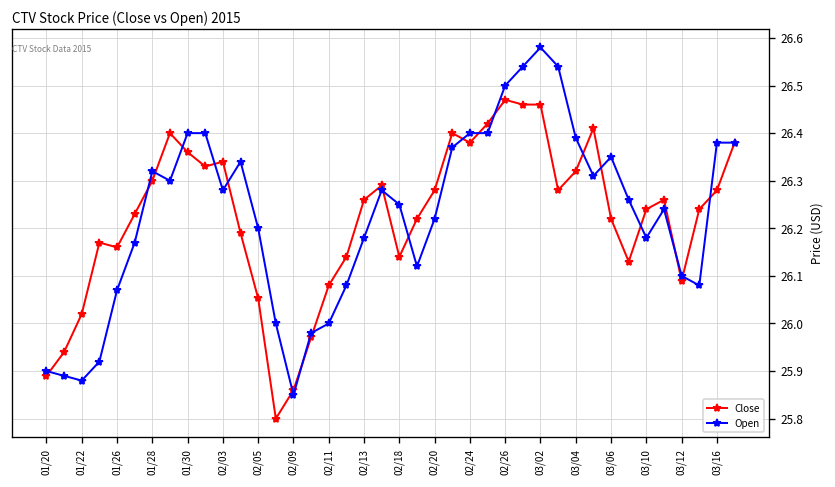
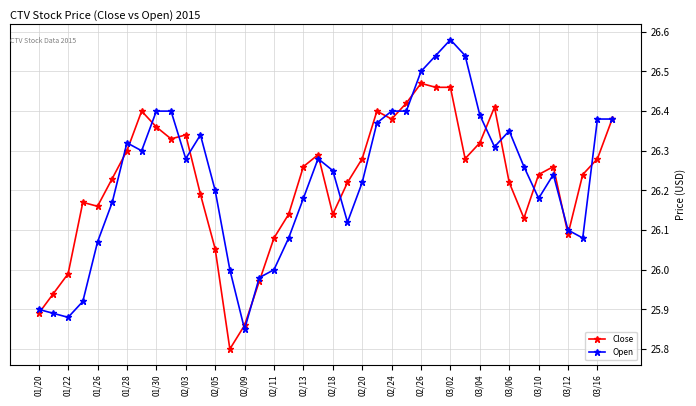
Close, 01/22: 26.02 -> 25.99
